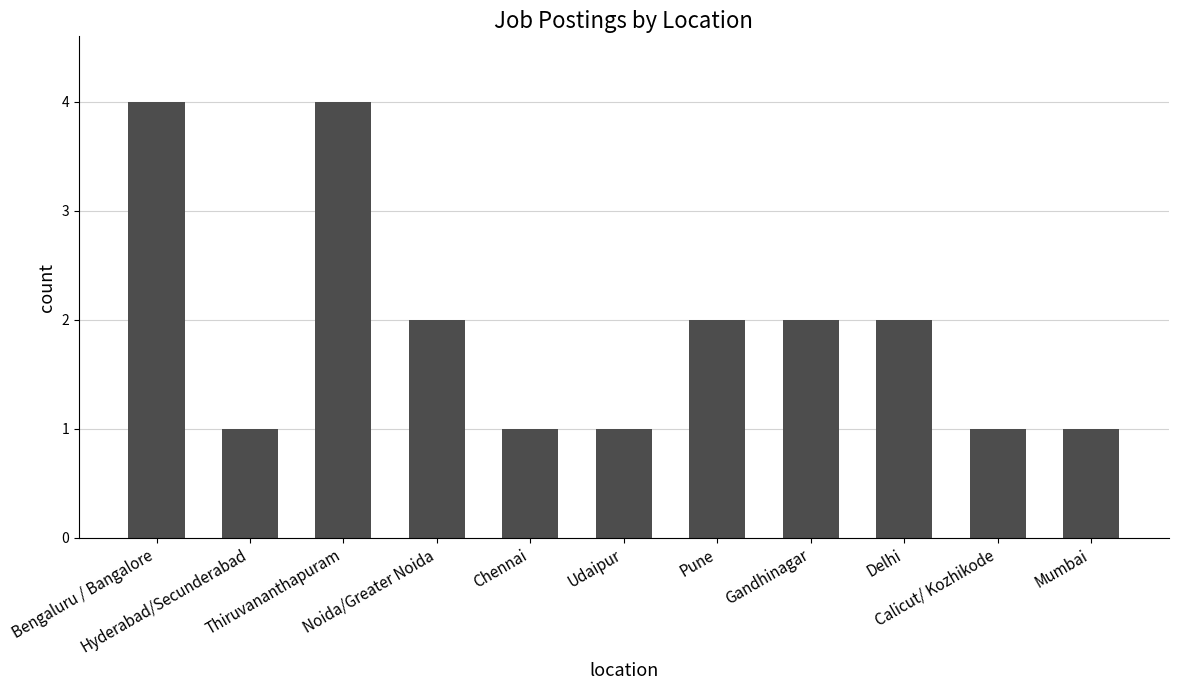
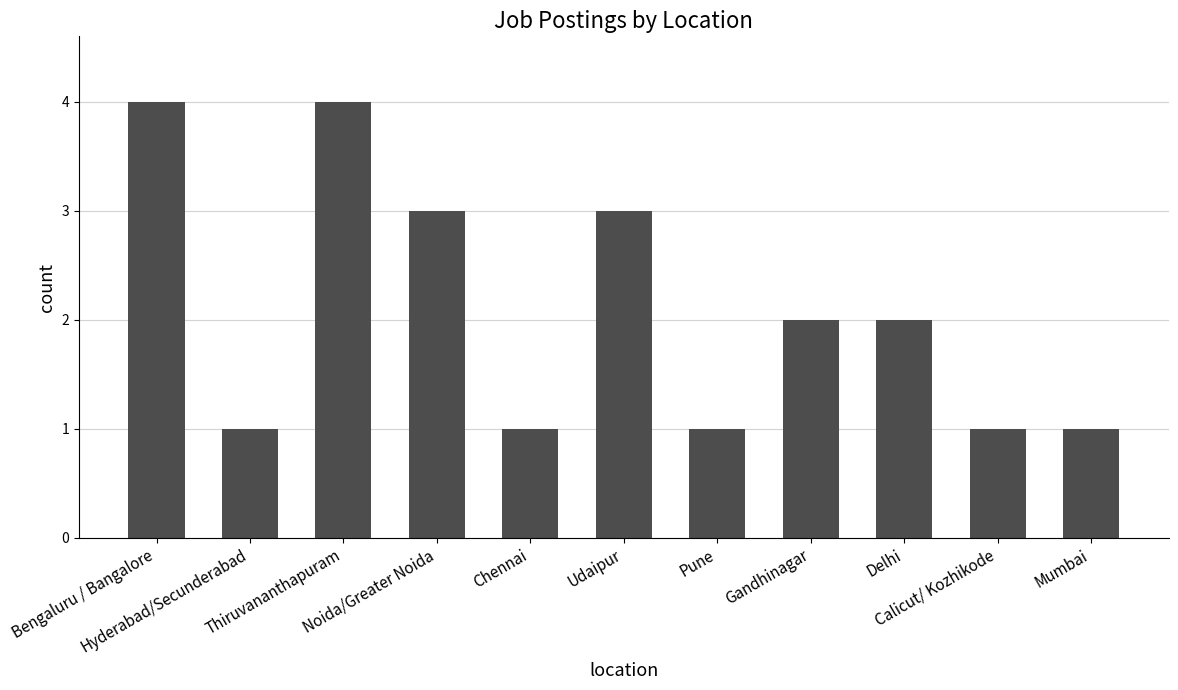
Noida/Greater Noida: 2 -> 3
Udaipur: 1 -> 3
Pune: 2 -> 1
